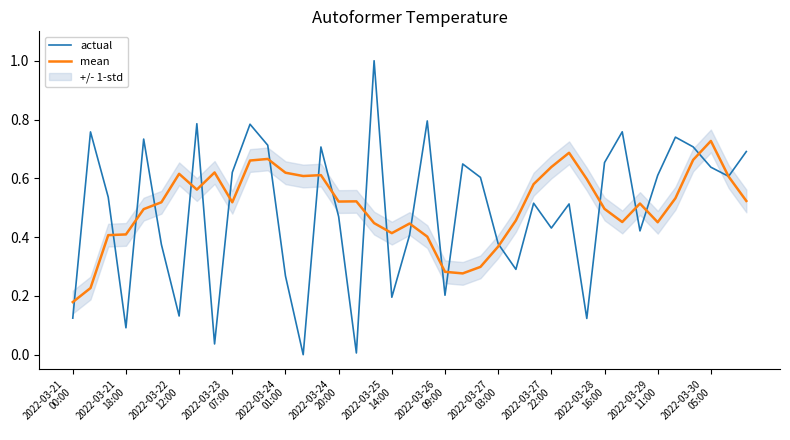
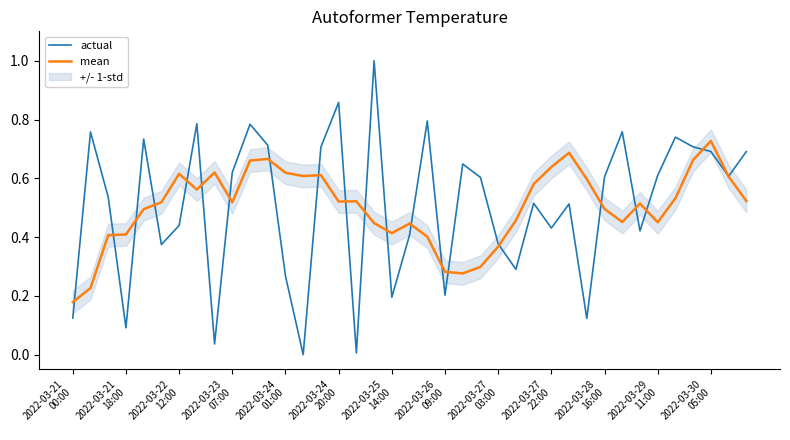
actual, 2022-03-22 12:00: 0.13 -> 0.44
actual, 2022-03-24 20:00: 0.47 -> 0.86
actual, 2022-03-28 16:00: 0.65 -> 0.60
actual, 2022-03-30 05:00: 0.64 -> 0.69
